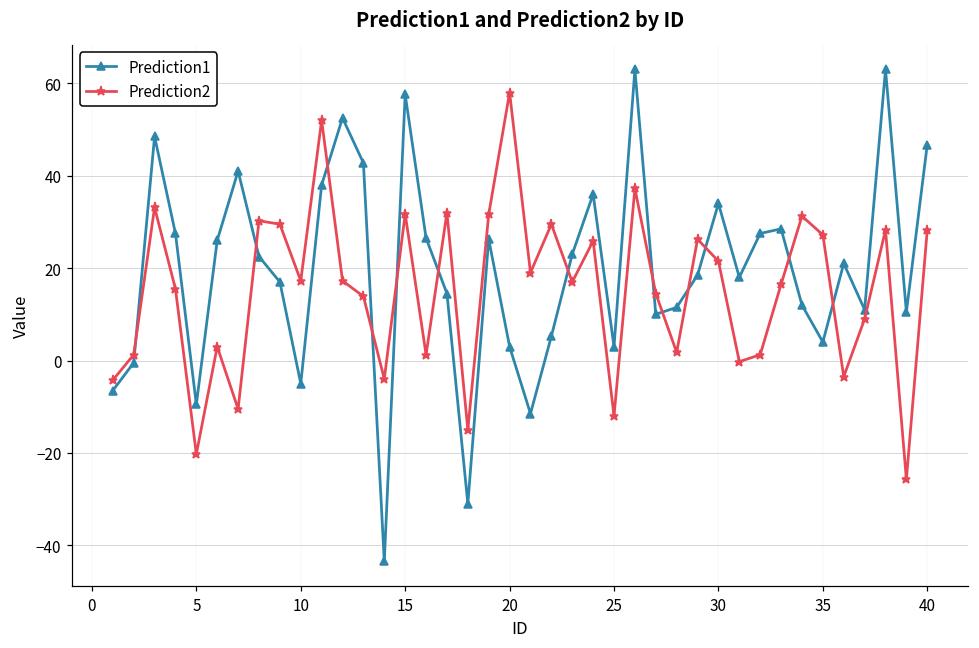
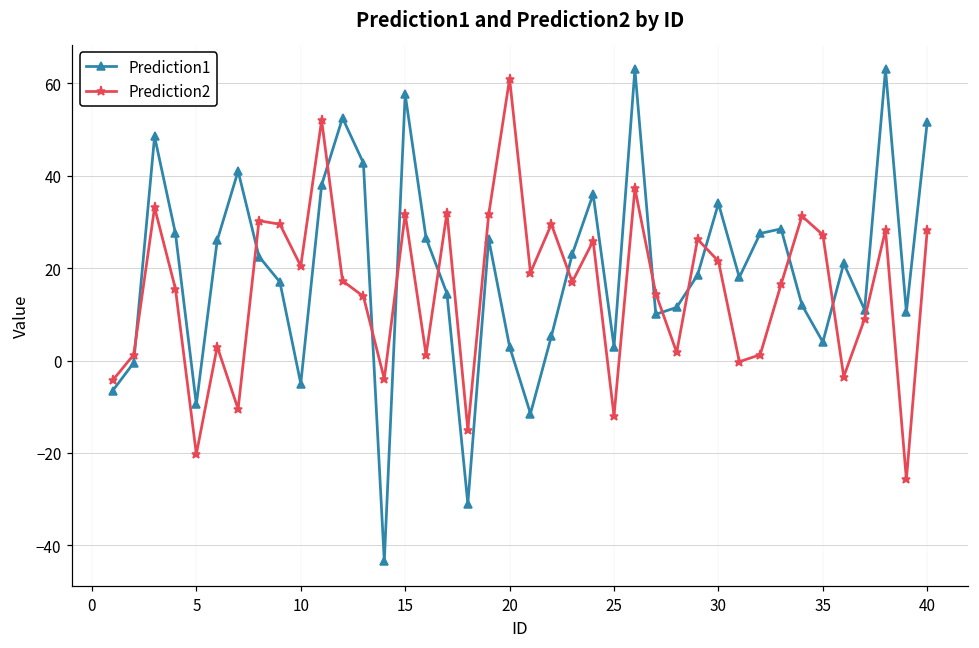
Prediction2, 10: 17 -> 20
Prediction2, 20: 58 -> 61
Prediction1, 40: 47 -> 52
